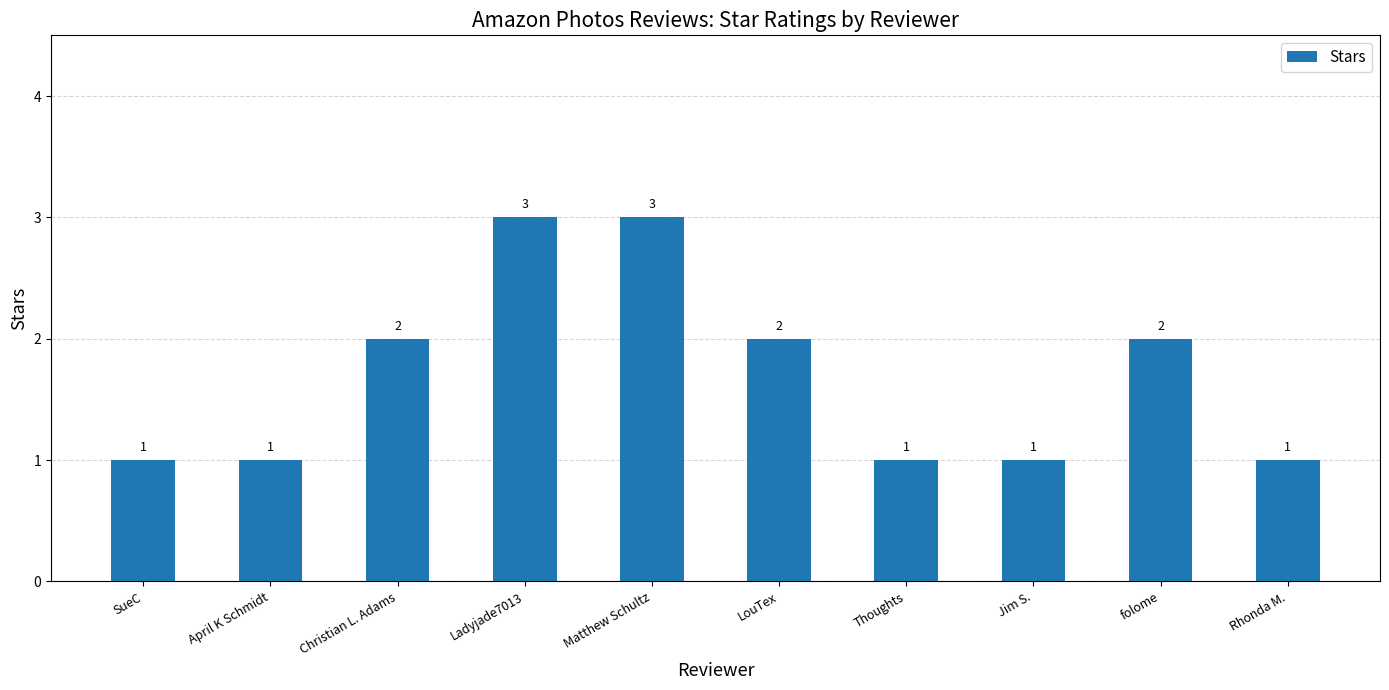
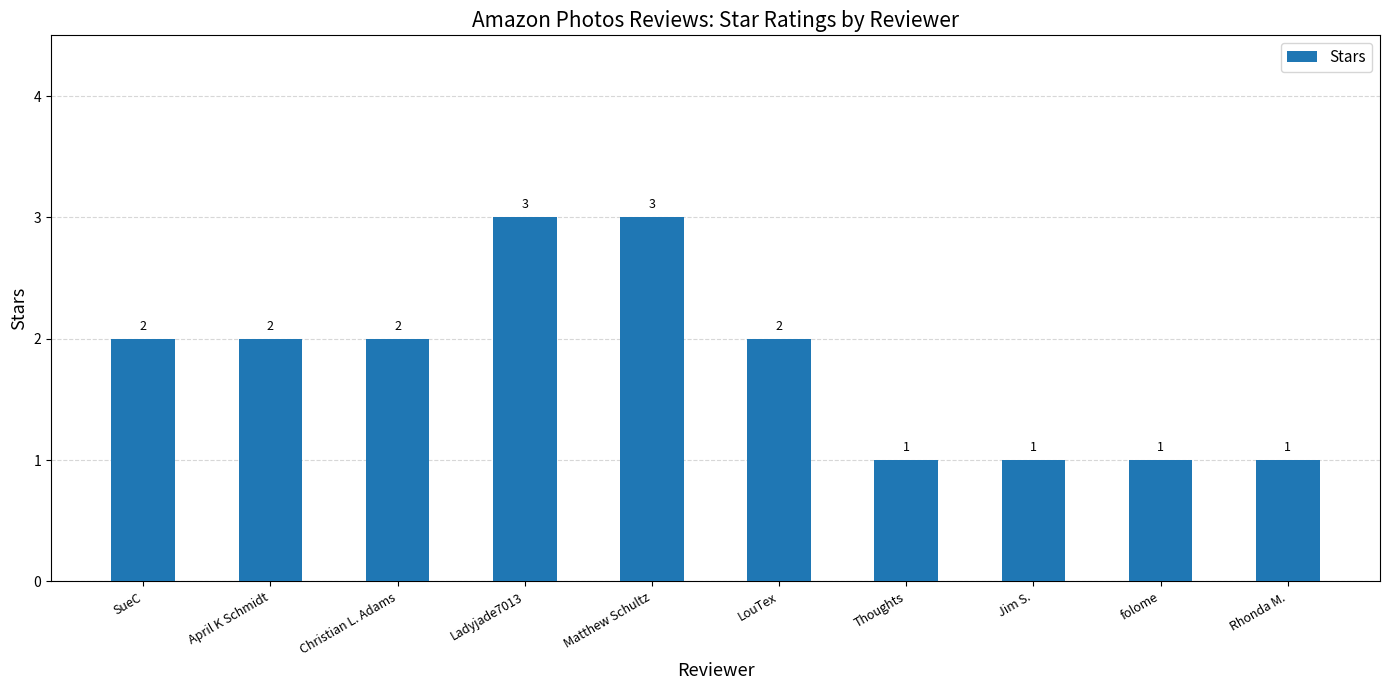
SueC: 1 -> 2
April K Schmidt: 1 -> 2
folome: 2 -> 1
